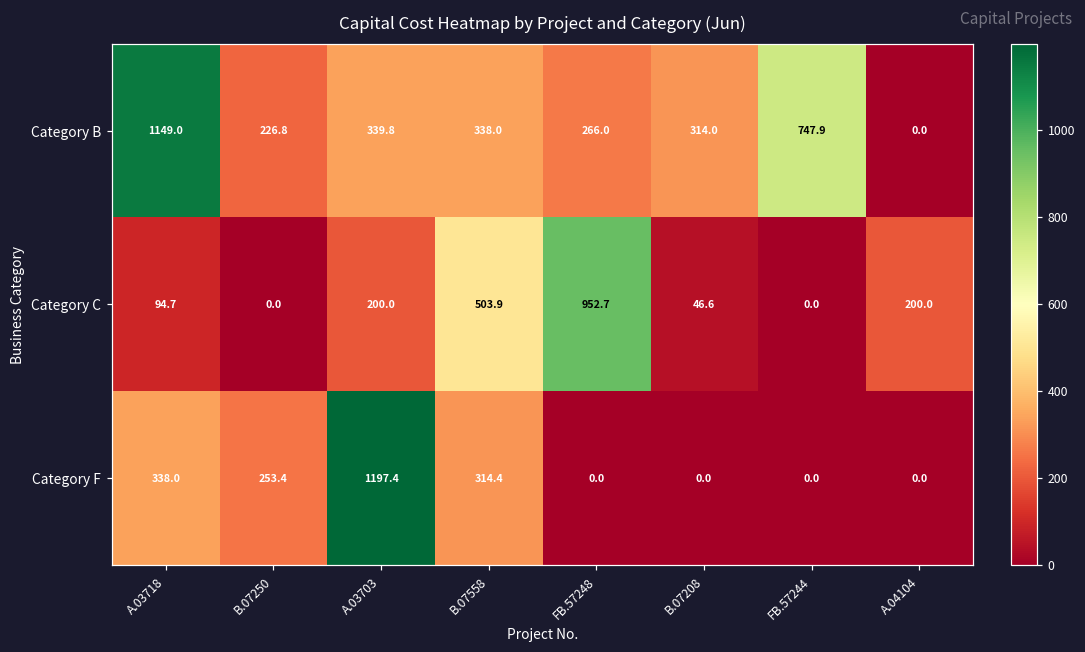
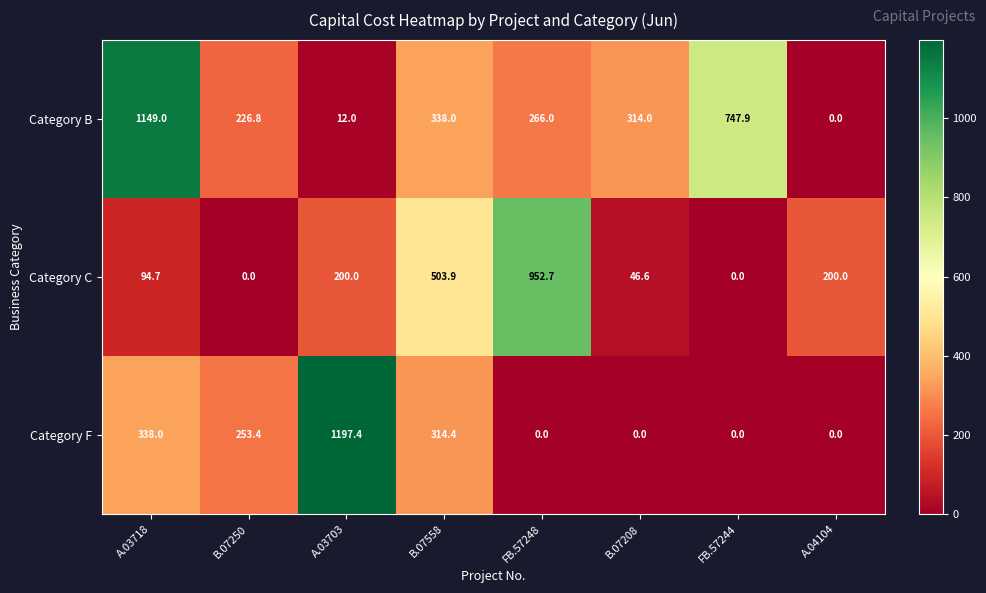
Category B, A.03703: 339.8 -> 12.0
